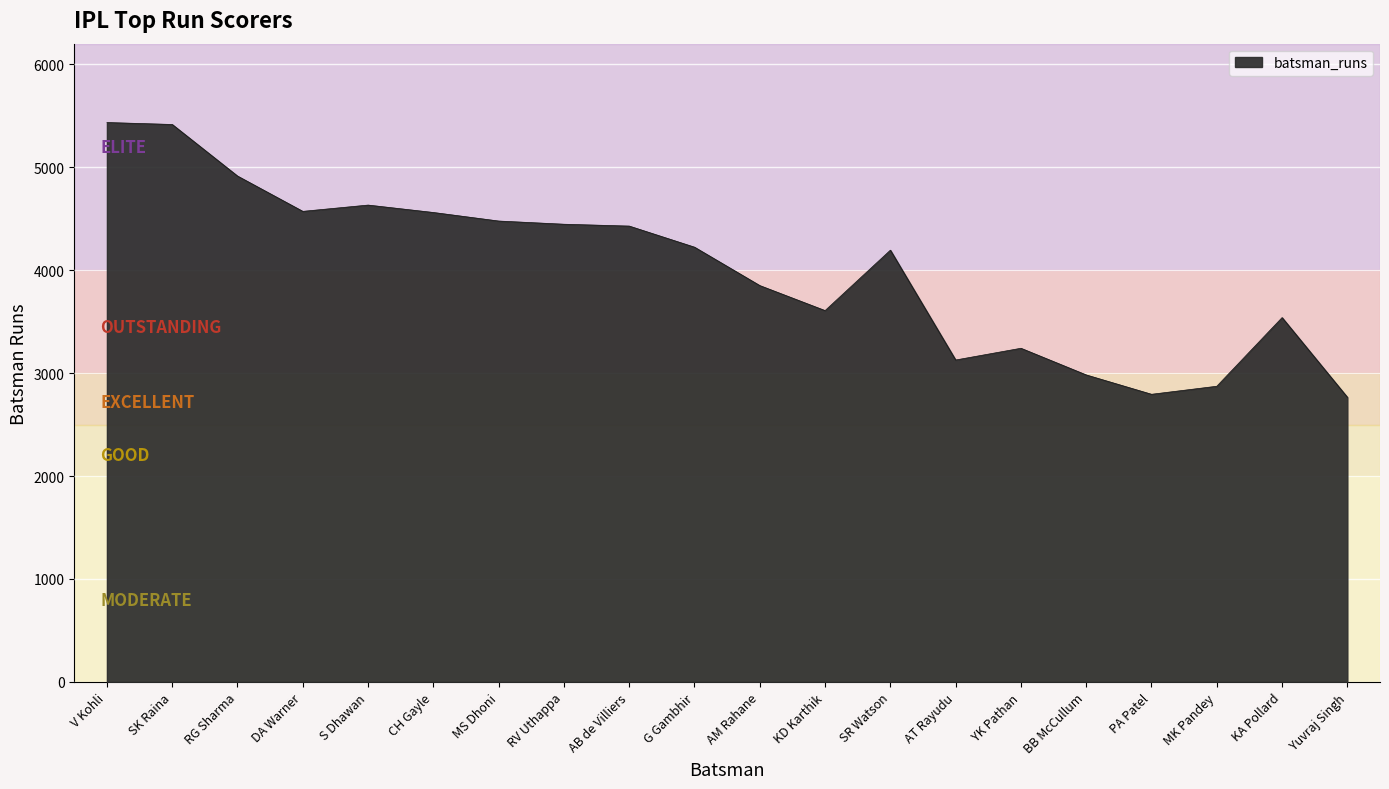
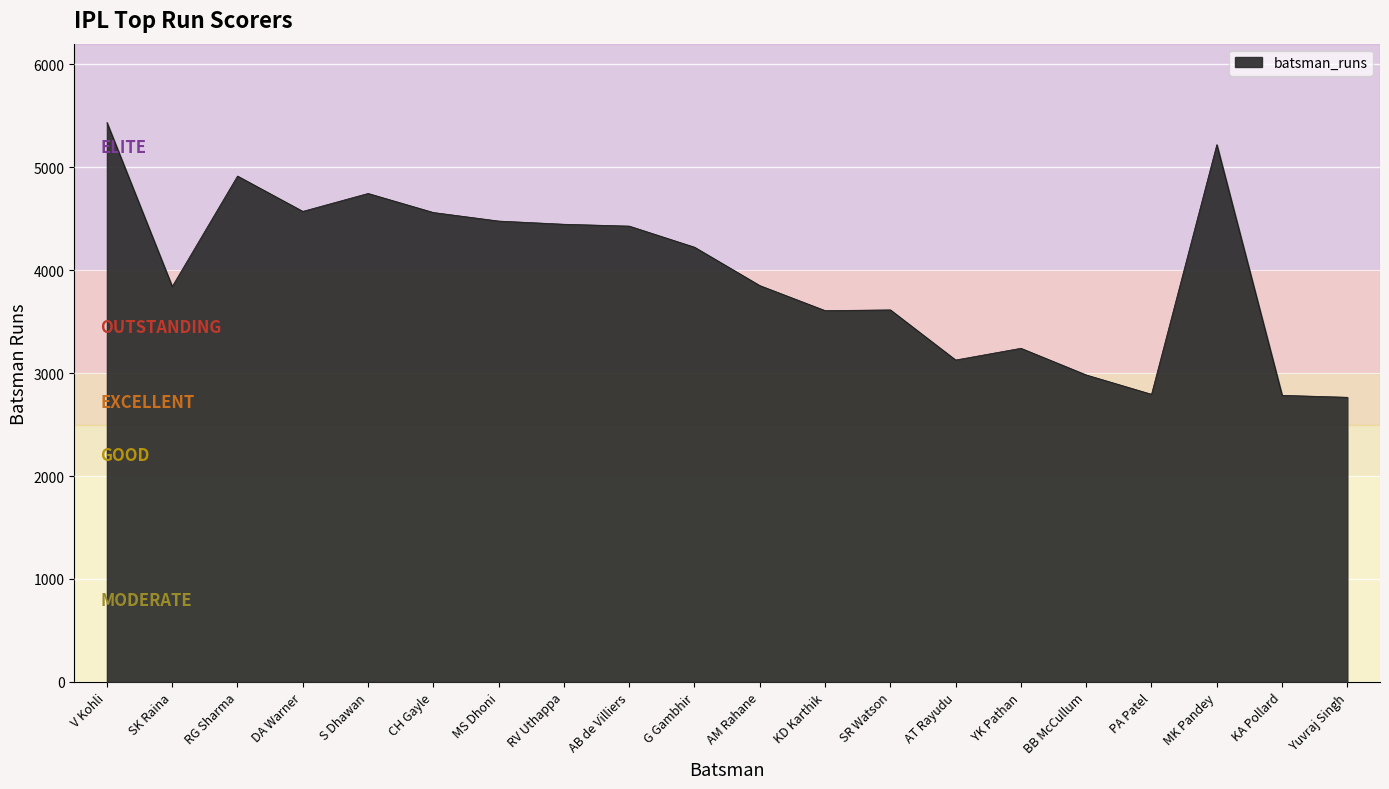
SK Raina: 5420 -> 3840
S Dhawan: 4630 -> 4750
SR Watson: 4190 -> 3610
MK Pandey: 2870 -> 5220
KA Pollard: 3540 -> 2780
